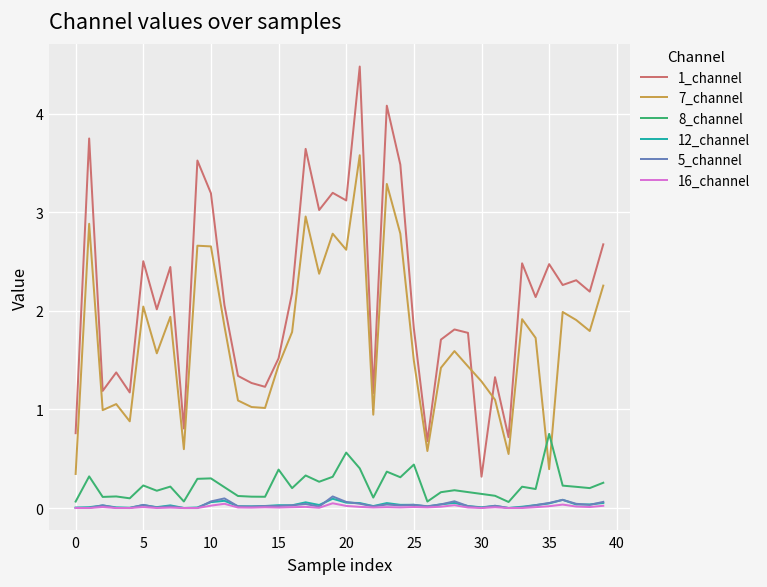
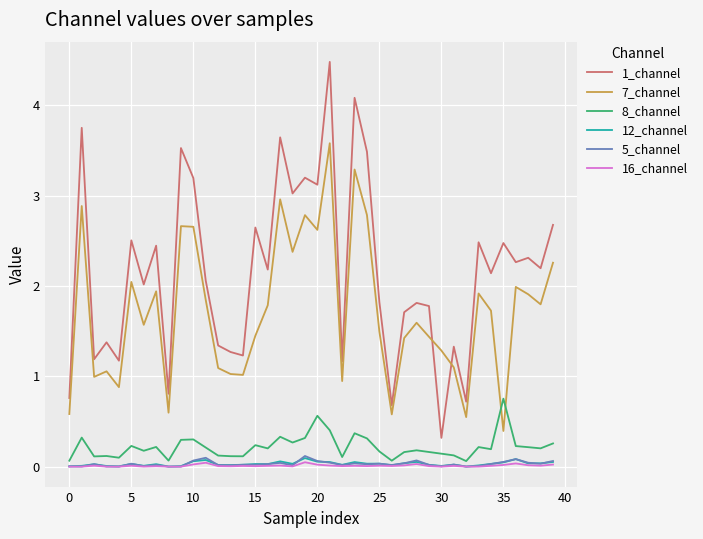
7_channel, 0: 0.3 -> 0.6
1_channel, 15: 1.5 -> 2.6
8_channel, 15: 0.4 -> 0.2
8_channel, 25: 0.4 -> 0.2
